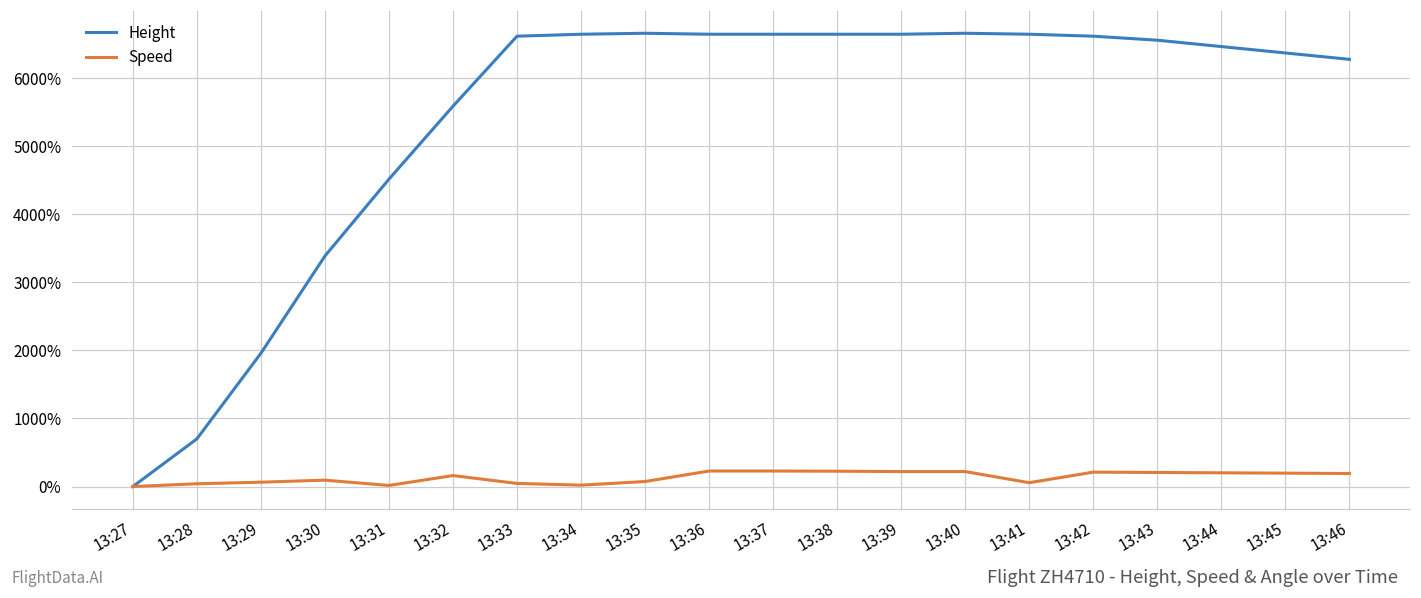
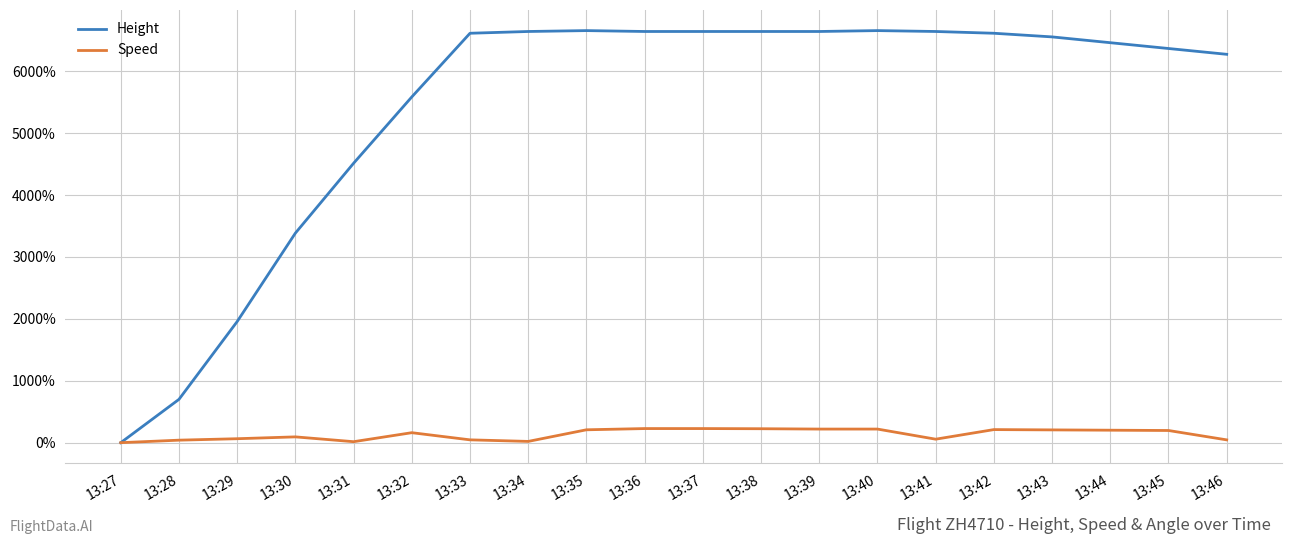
Speed, 13:35: 100% -> 200%
Speed, 13:46: 200% -> 0%
